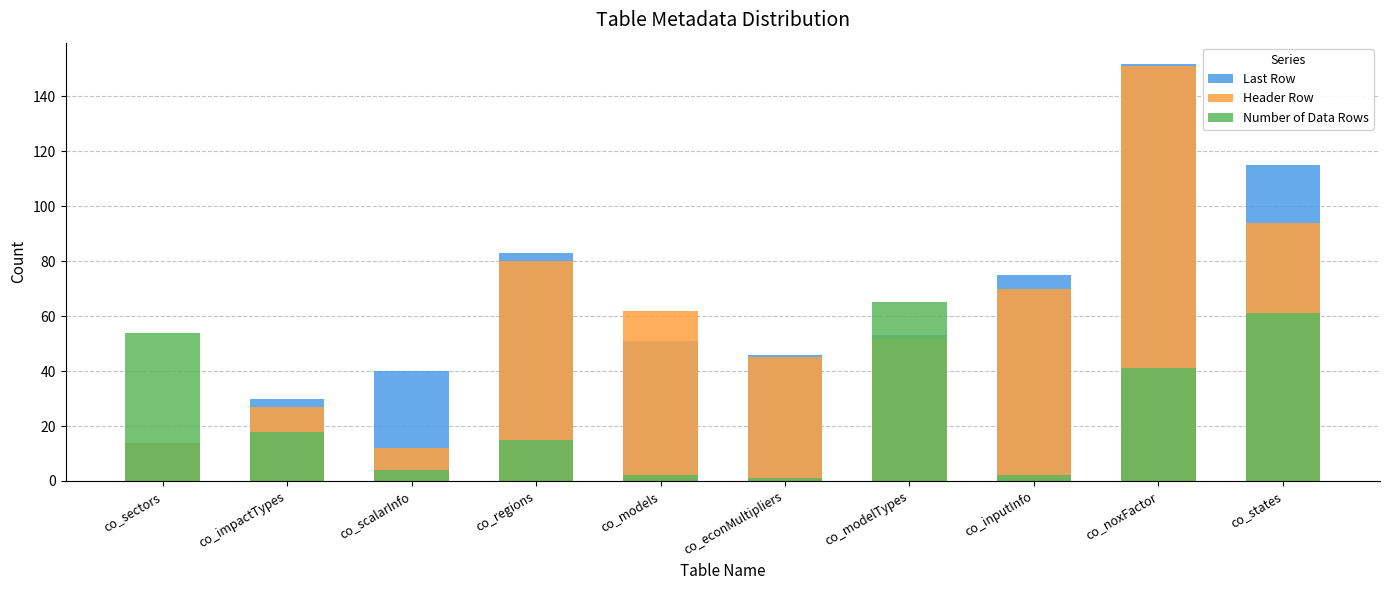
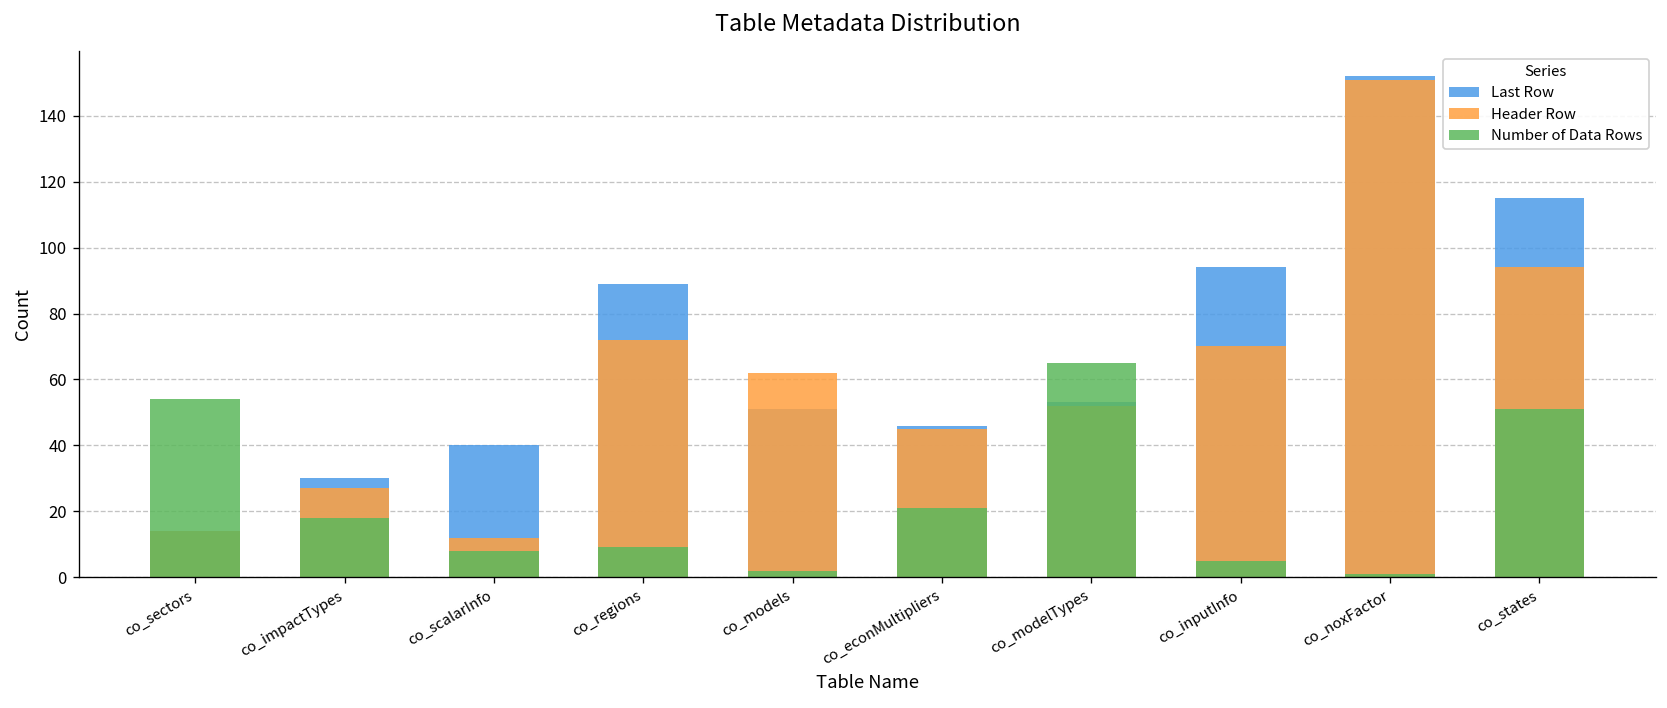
Number of Data Rows, co_scalarInfo: 4 -> 8
Last Row, co_regions: 83 -> 89
Header Row, co_regions: 80 -> 72
Number of Data Rows, co_regions: 15 -> 9
Number of Data Rows, co_econMultipliers: 1 -> 21
Last Row, co_inputInfo: 75 -> 94
Number of Data Rows, co_inputInfo: 2 -> 5
Number of Data Rows, co_noxFactor: 41 -> 1
Number of Data Rows, co_states: 61 -> 51
